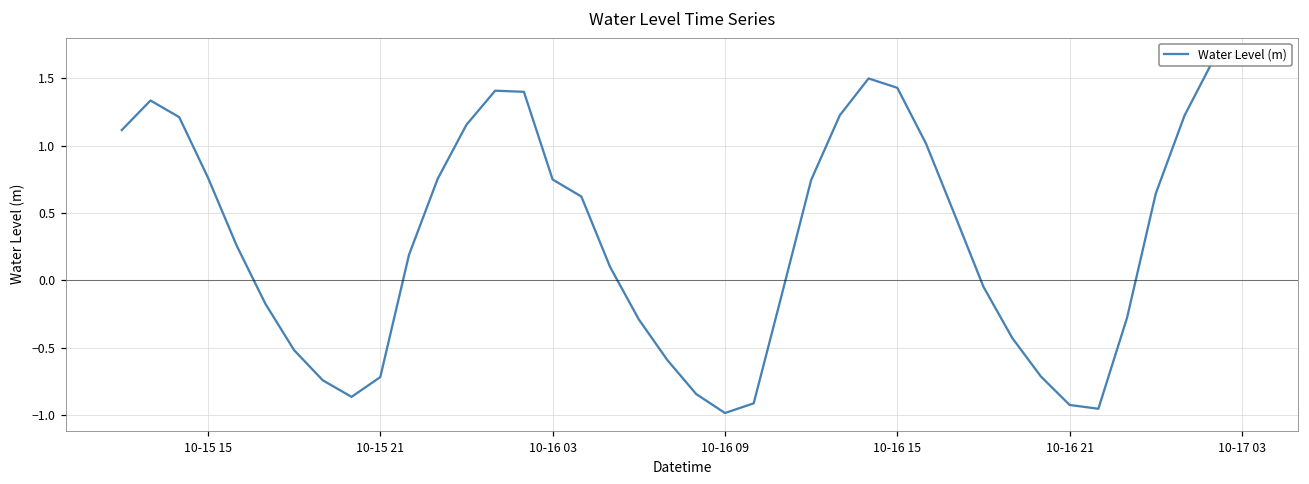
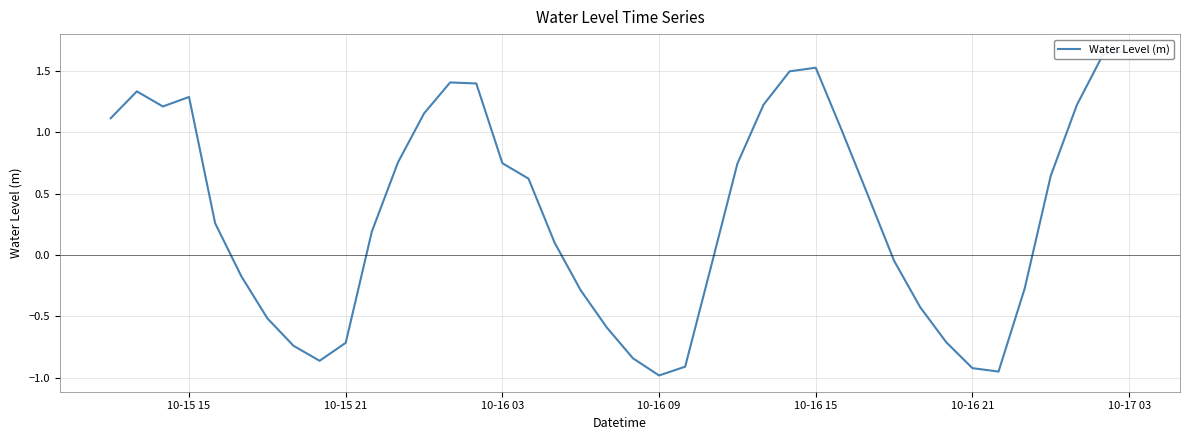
10-15 15: 0.76 -> 1.29
10-16 15: 1.43 -> 1.53
